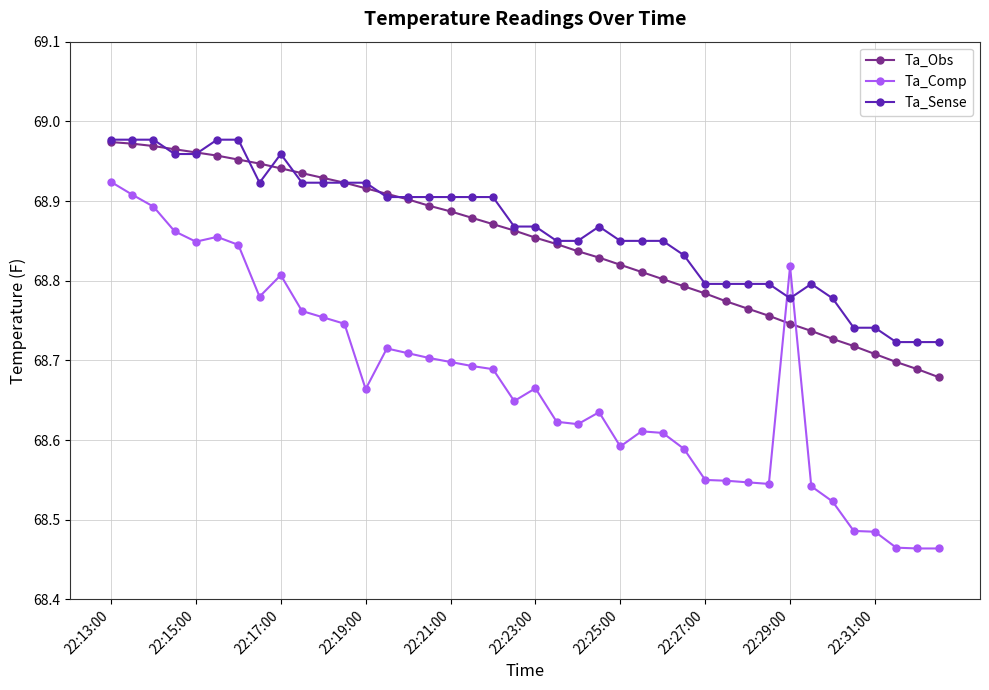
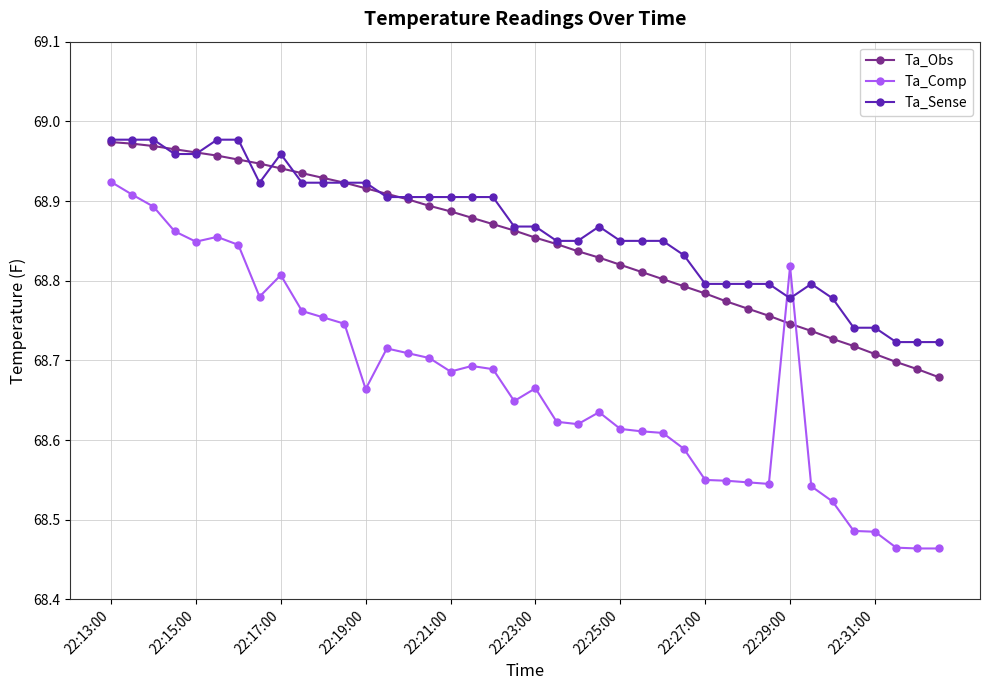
Ta_Comp, 22:21:00: 68.70 -> 68.69
Ta_Comp, 22:25:00: 68.59 -> 68.61
